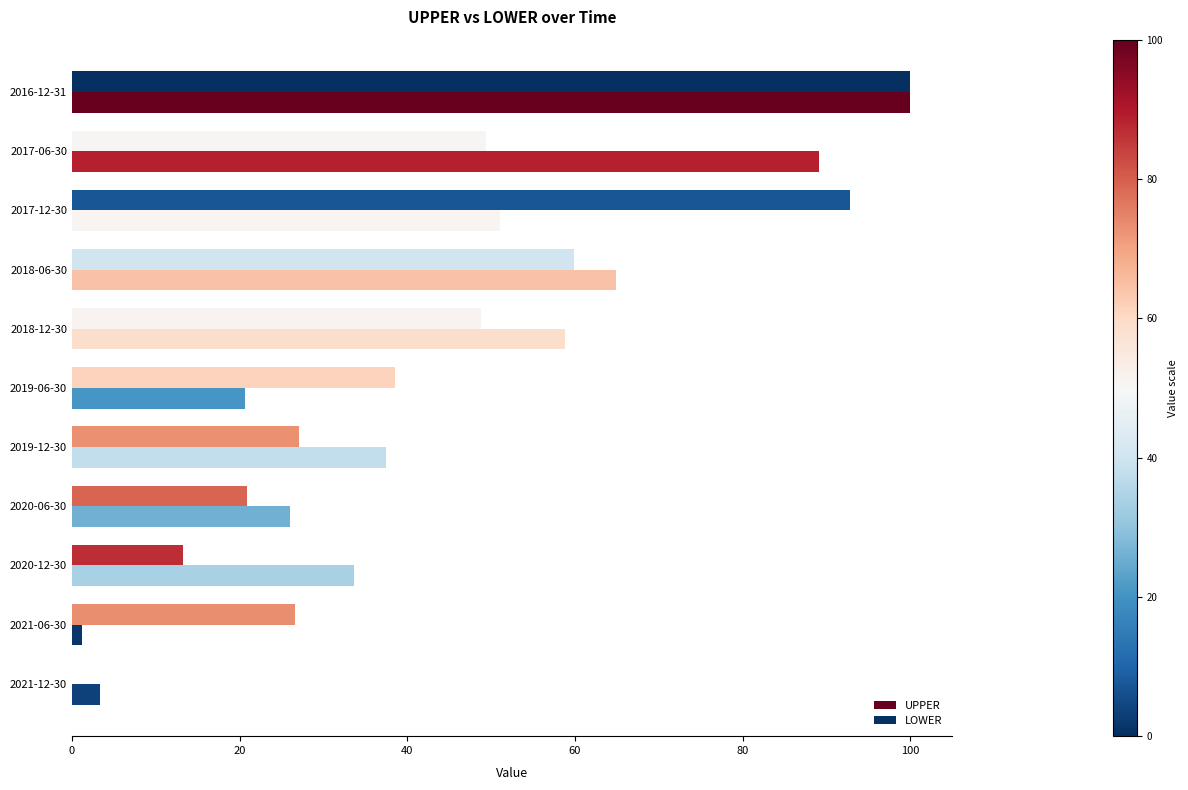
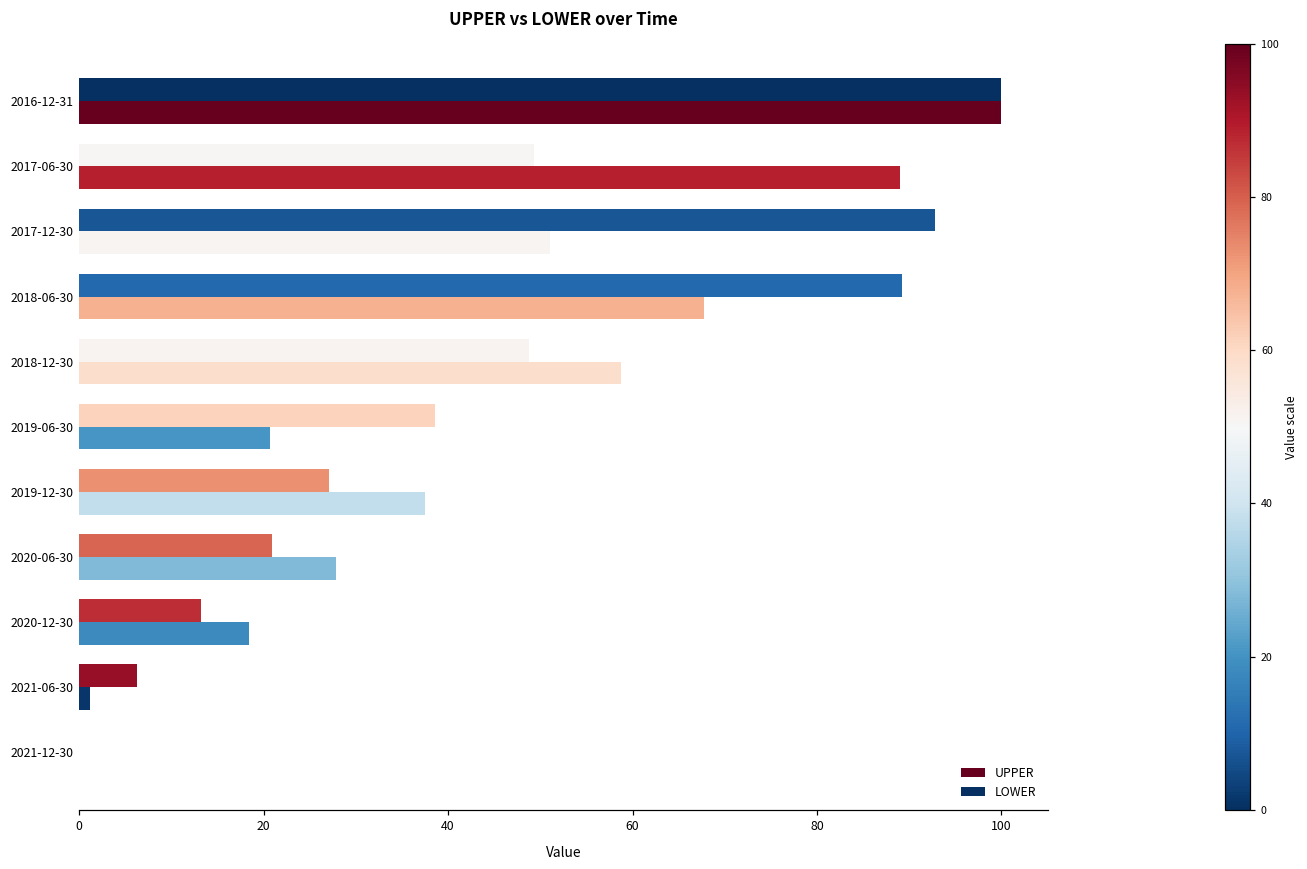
LOWER, 2018-06-30: 60 -> 89
UPPER, 2018-06-30: 65 -> 68
UPPER, 2020-06-30: 26 -> 28
UPPER, 2020-12-30: 34 -> 18
LOWER, 2021-06-30: 27 -> 6
UPPER, 2021-12-30: 3 -> 0
